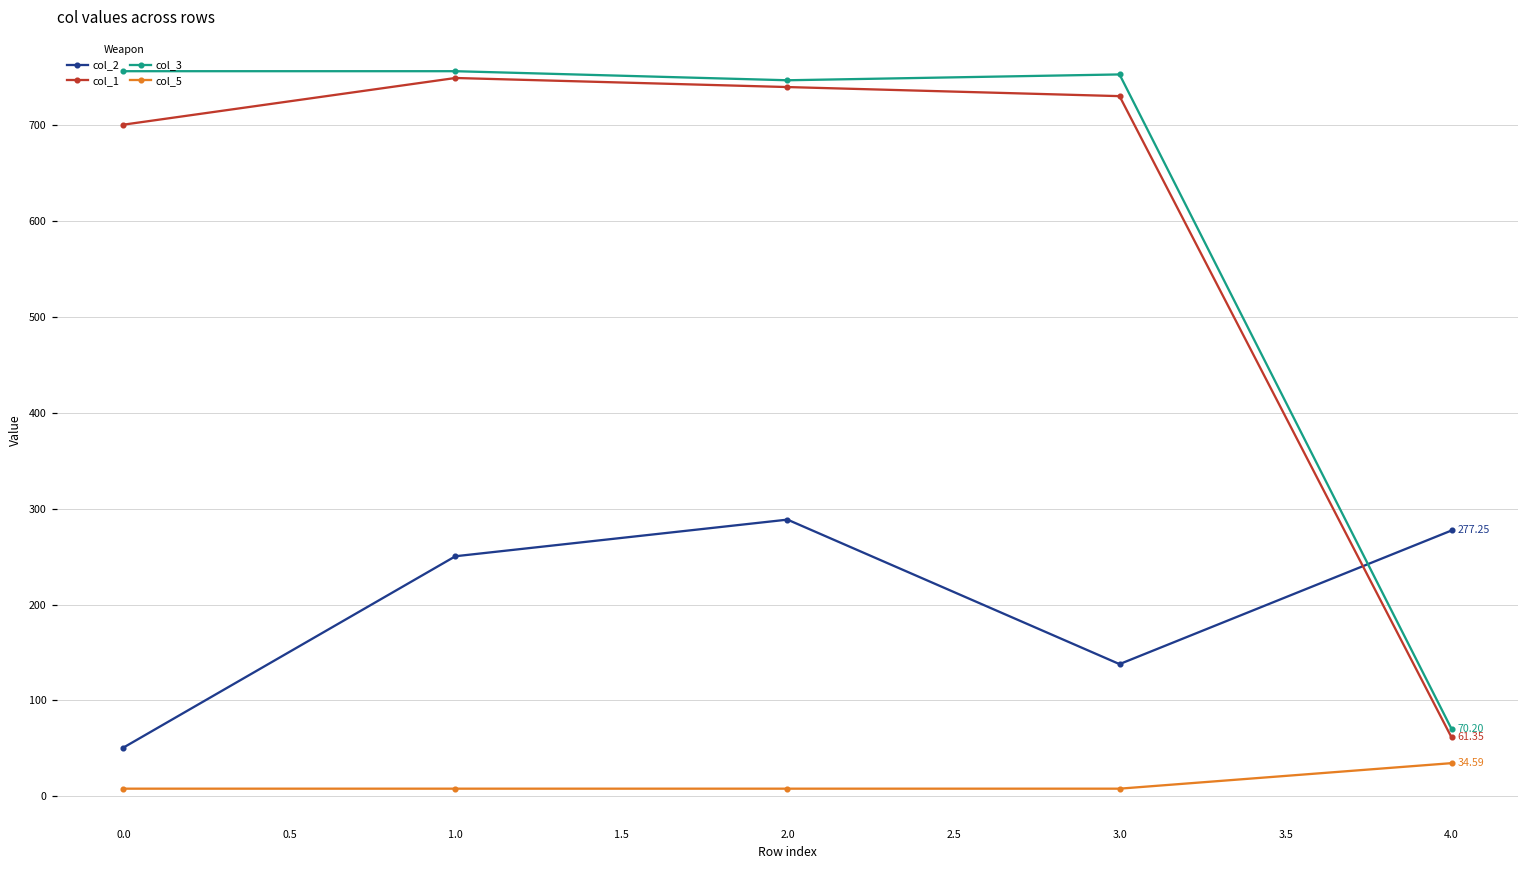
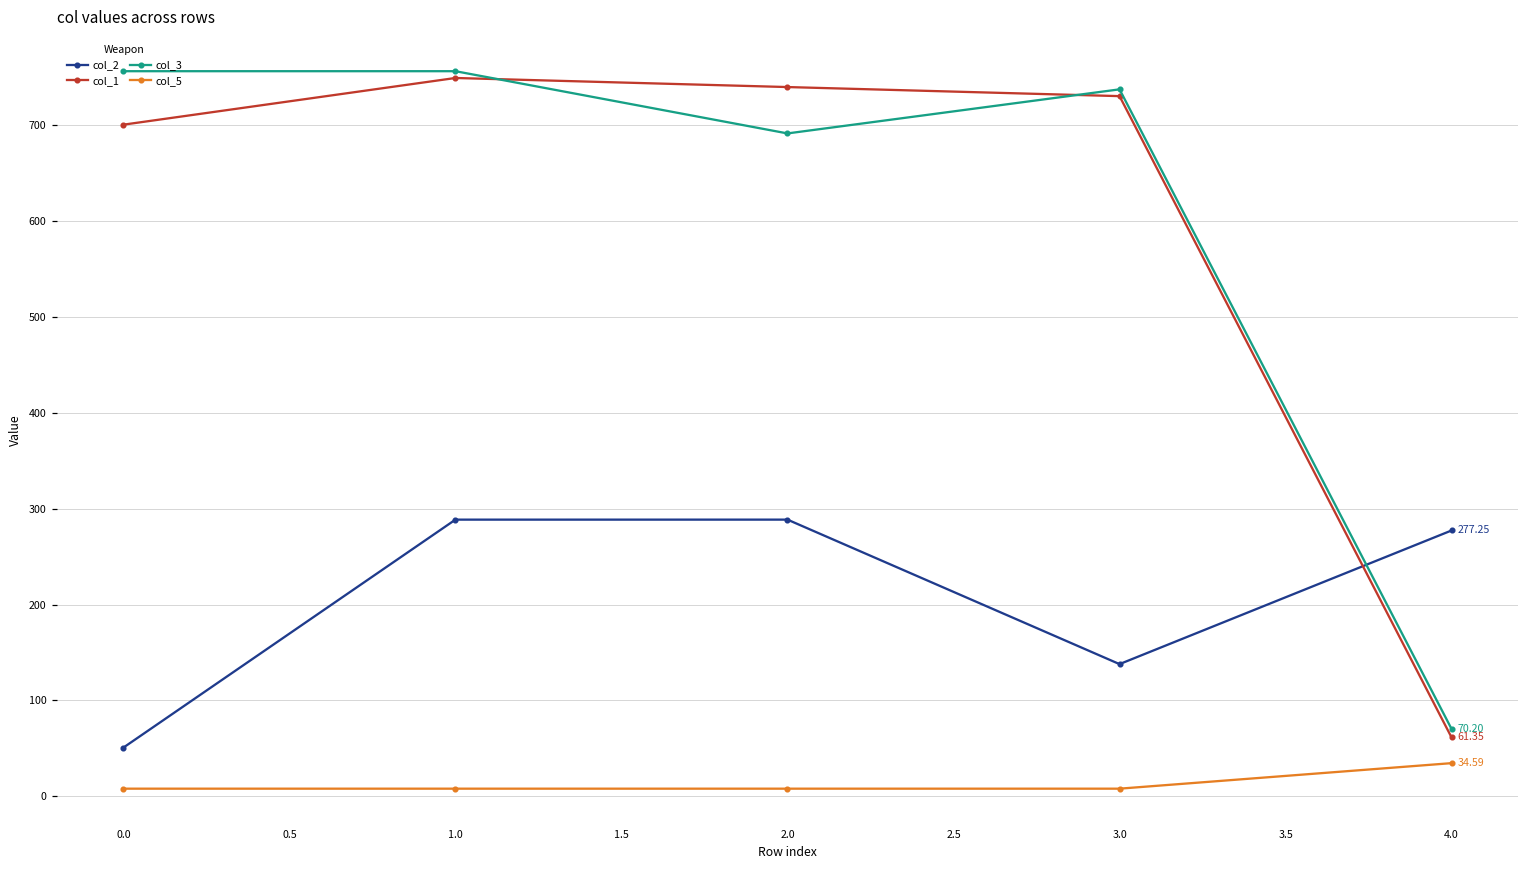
col_2, 1.0: 250 -> 290
col_3, 2.0: 750 -> 690
col_3, 3.0: 750 -> 740
